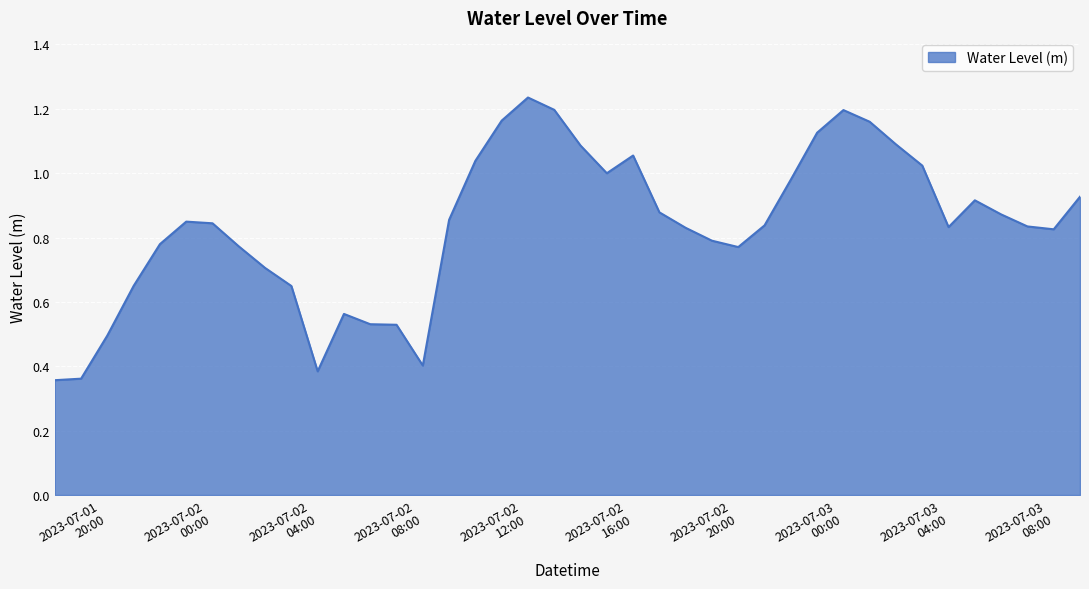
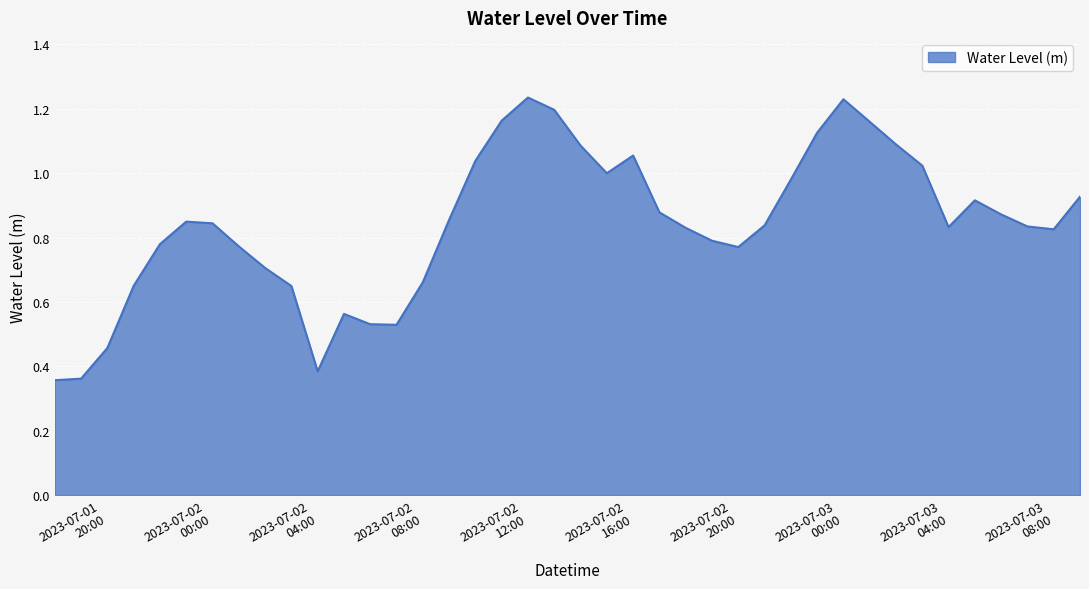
2023-07-01 20:00: 0.50 -> 0.46
2023-07-02 08:00: 0.40 -> 0.66
2023-07-03 00:00: 1.20 -> 1.23
